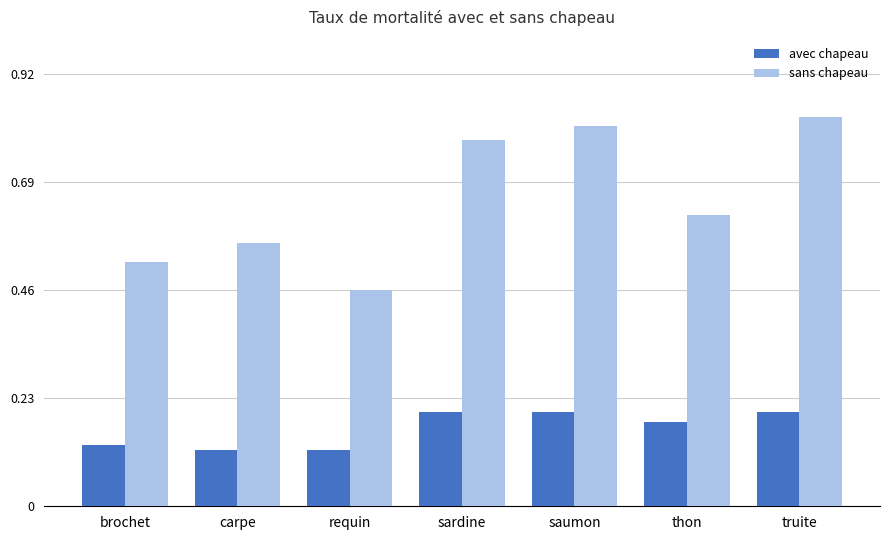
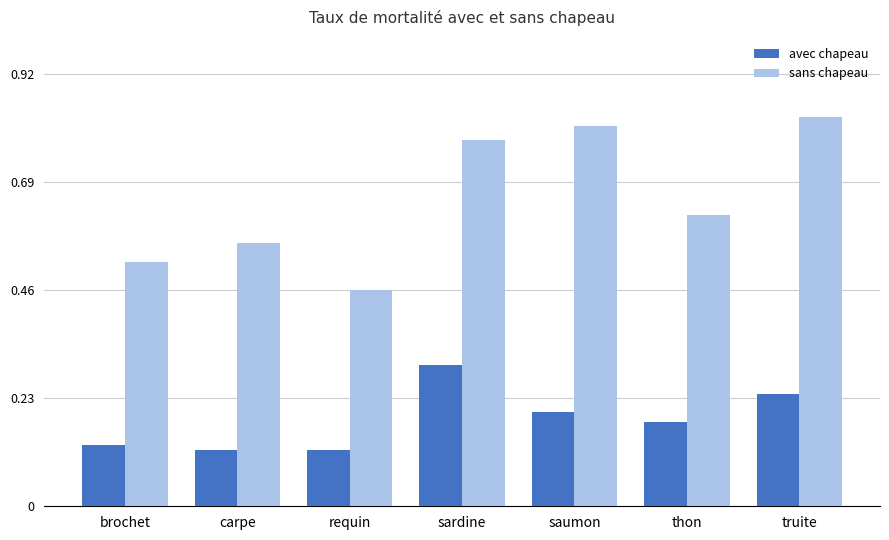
avec chapeau, sardine: 0.2 -> 0.3
avec chapeau, truite: 0.20 -> 0.24
